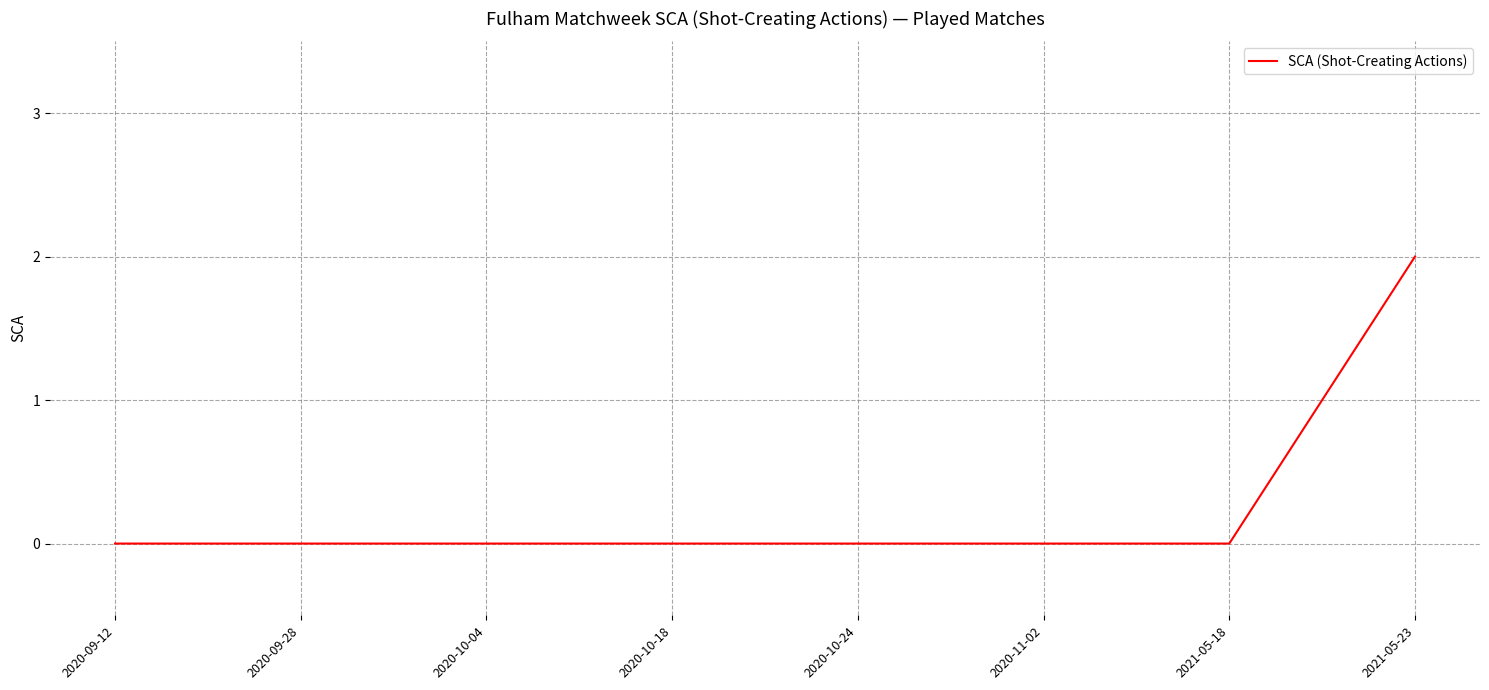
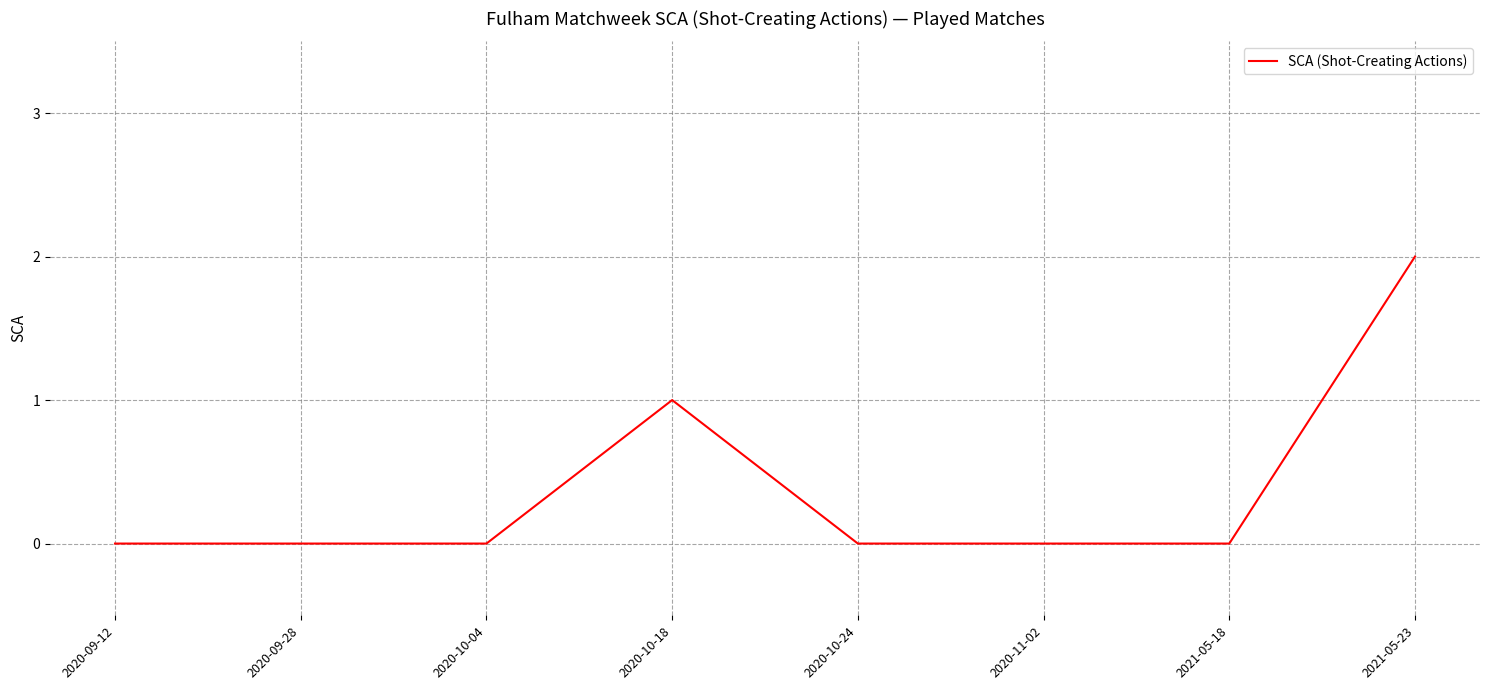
2020-10-18: 0 -> 1
